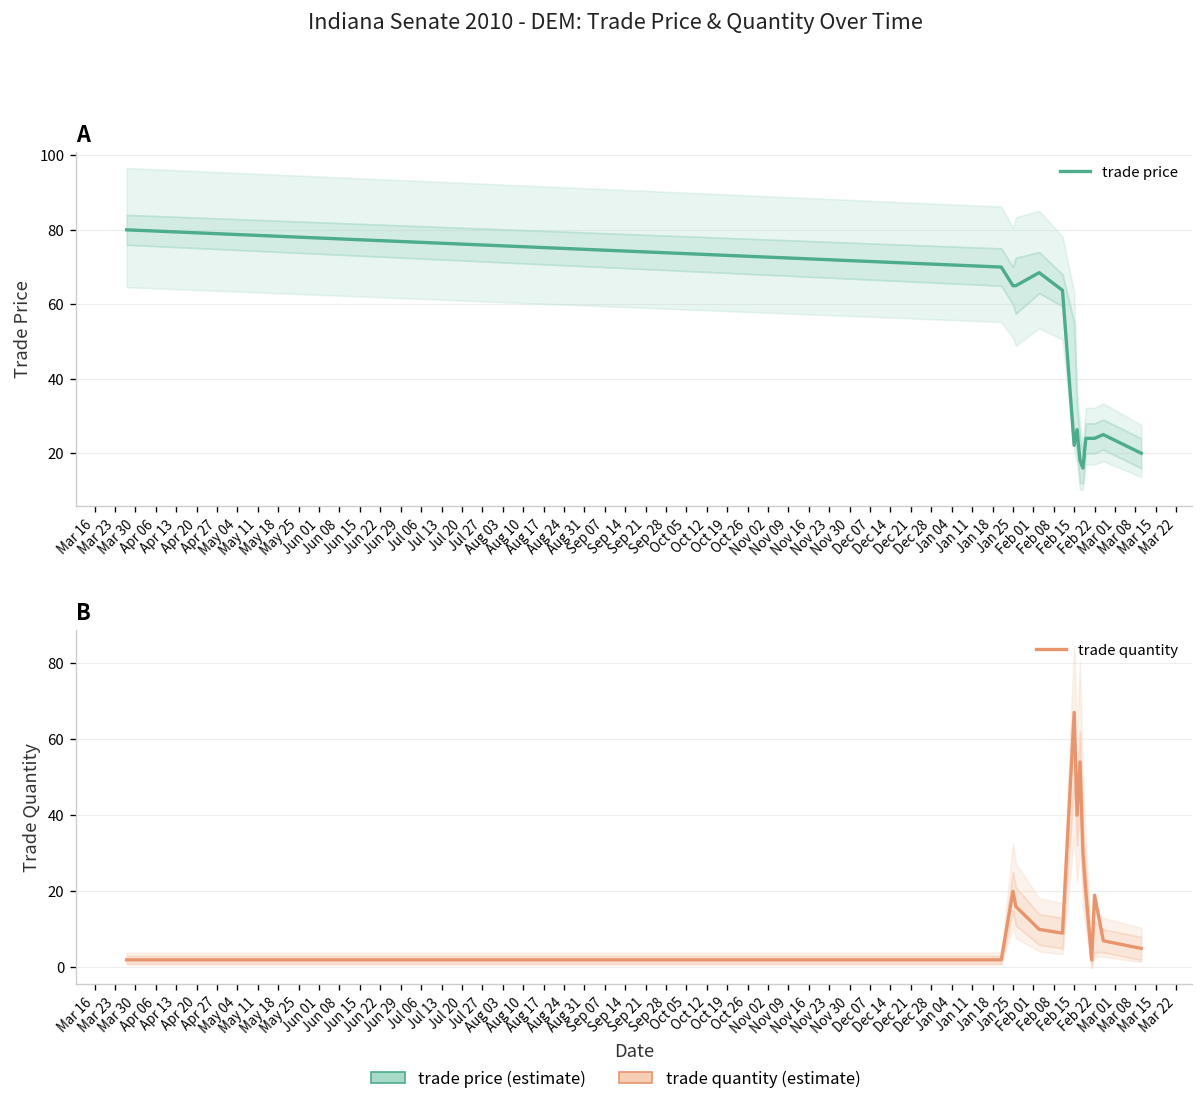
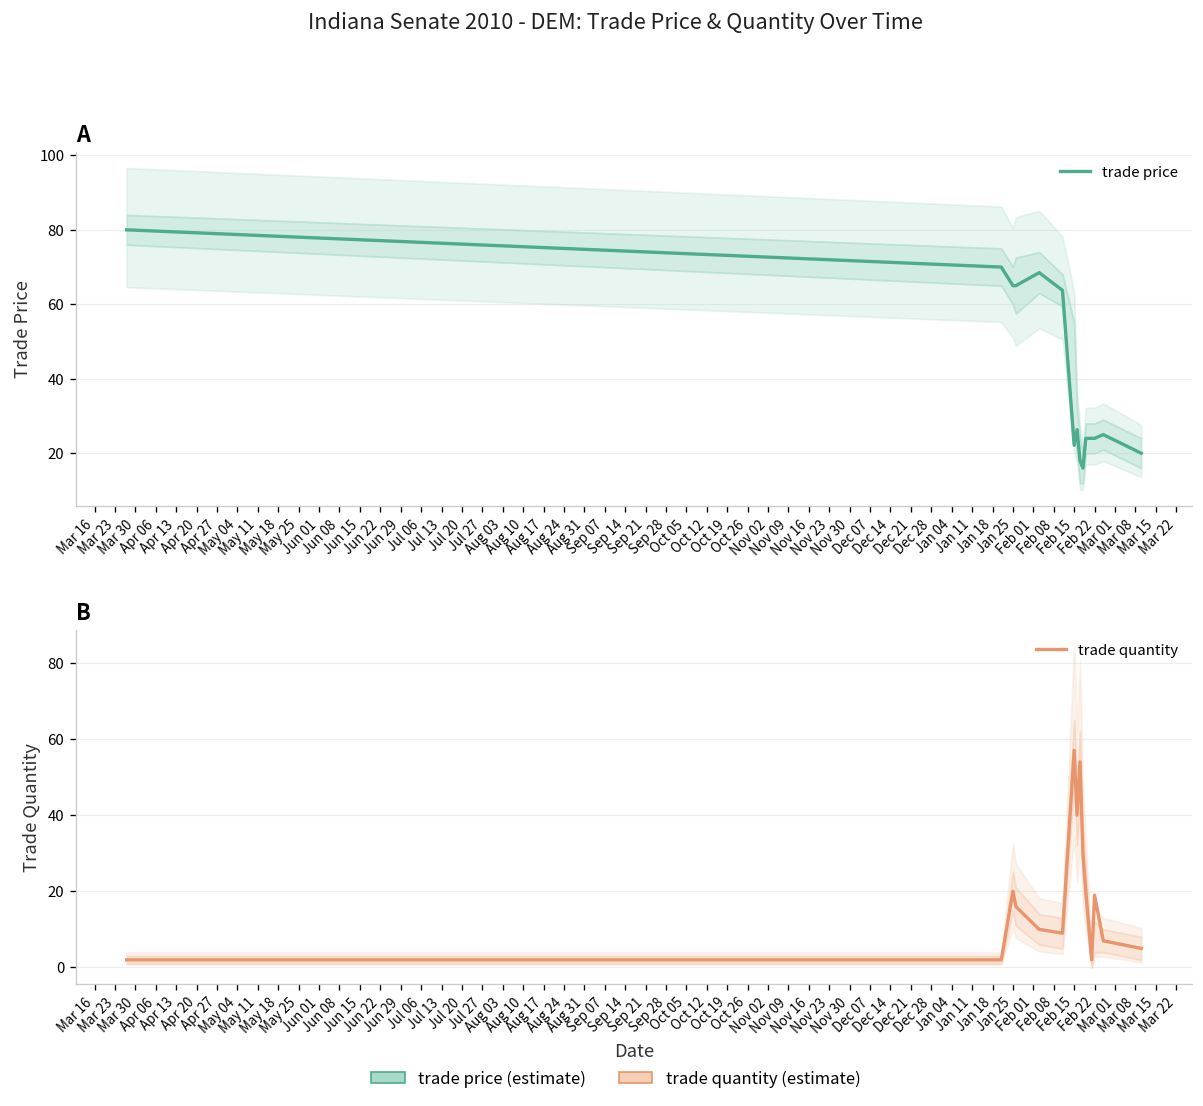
B, trade quantity, Feb 15: 67 -> 57
